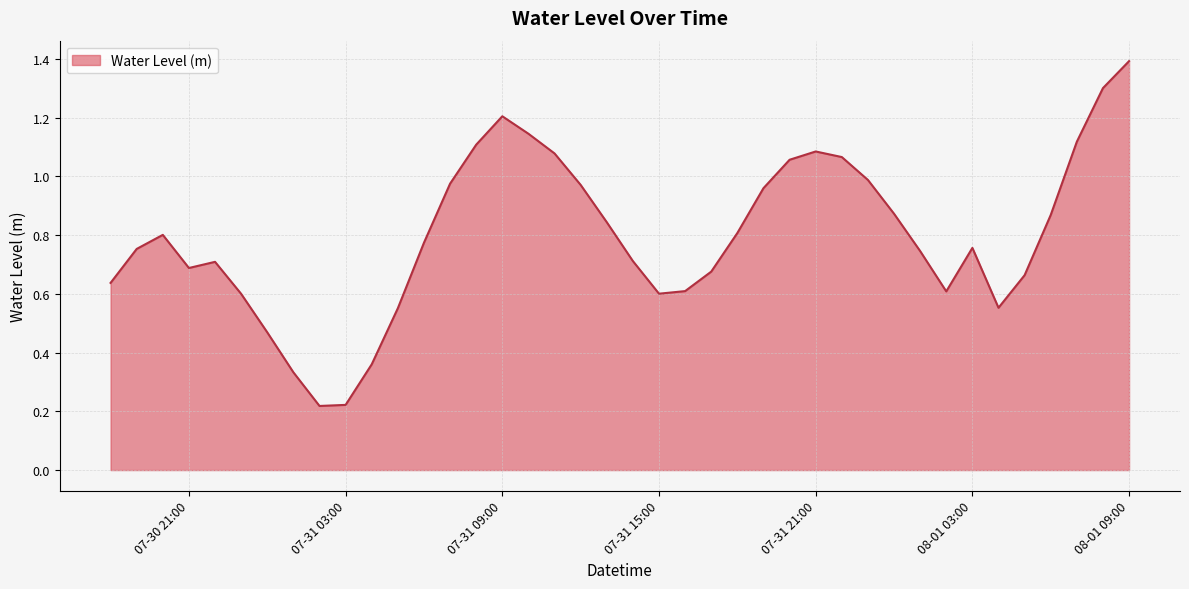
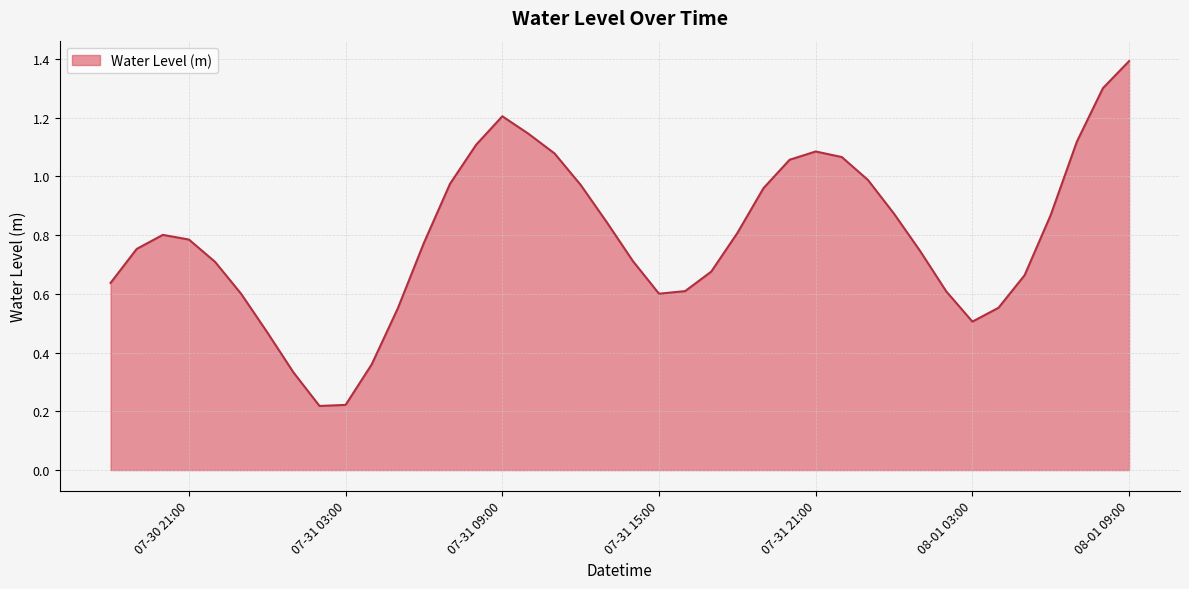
07-30 21:00: 0.69 -> 0.78
08-01 03:00: 0.76 -> 0.51
